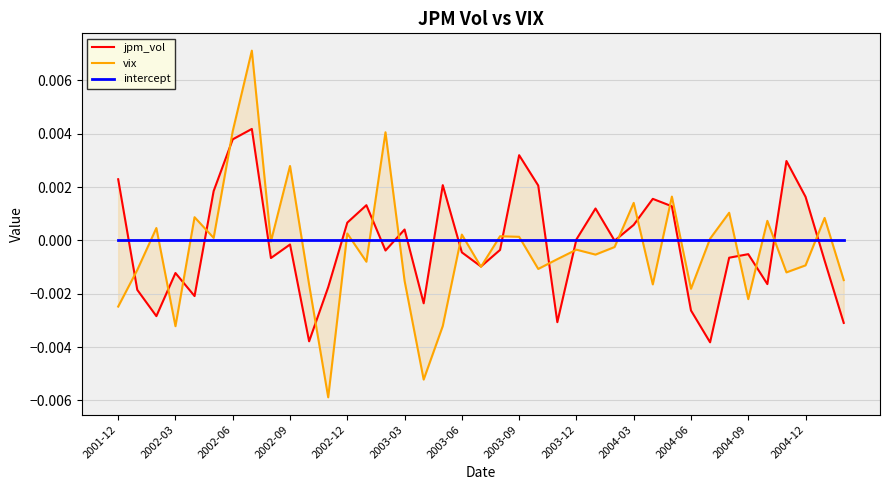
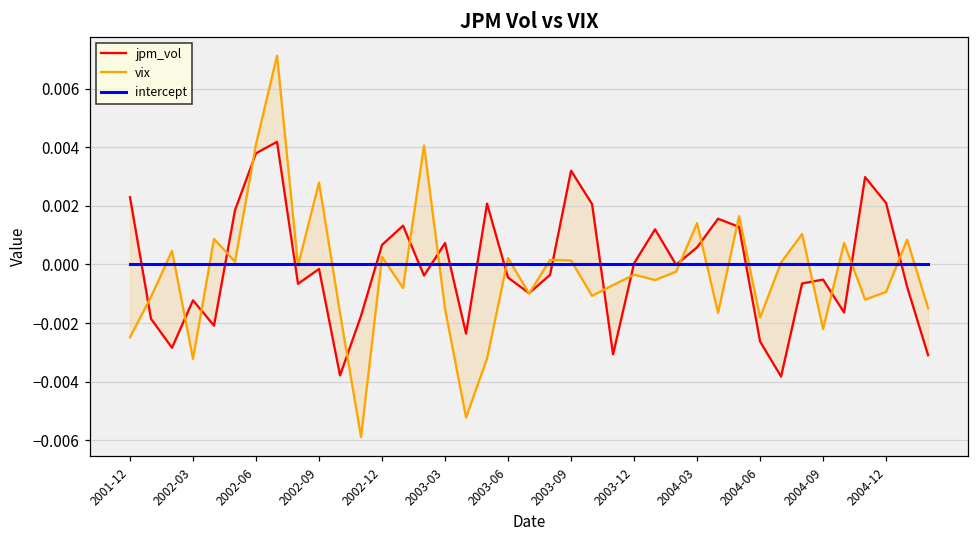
jpm_vol, 2003-03: 0.0004 -> 0.0007
jpm_vol, 2004-12: 0.0016 -> 0.0021
